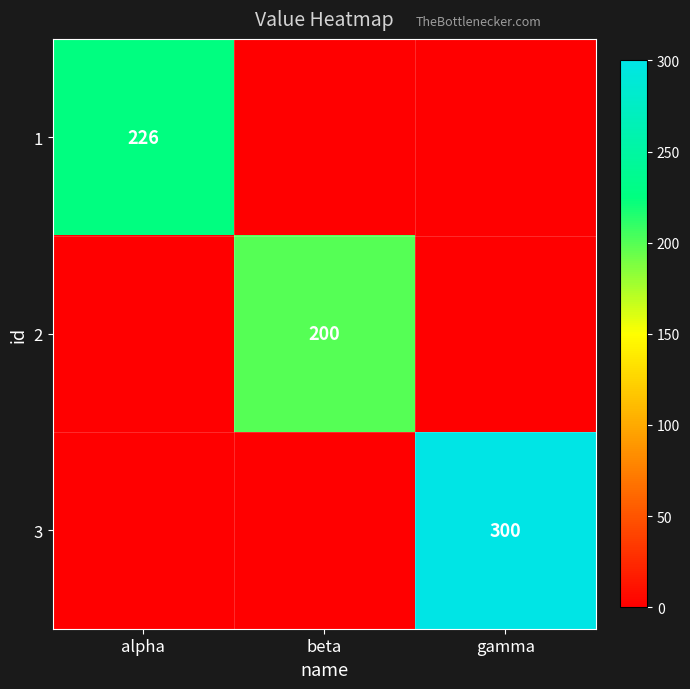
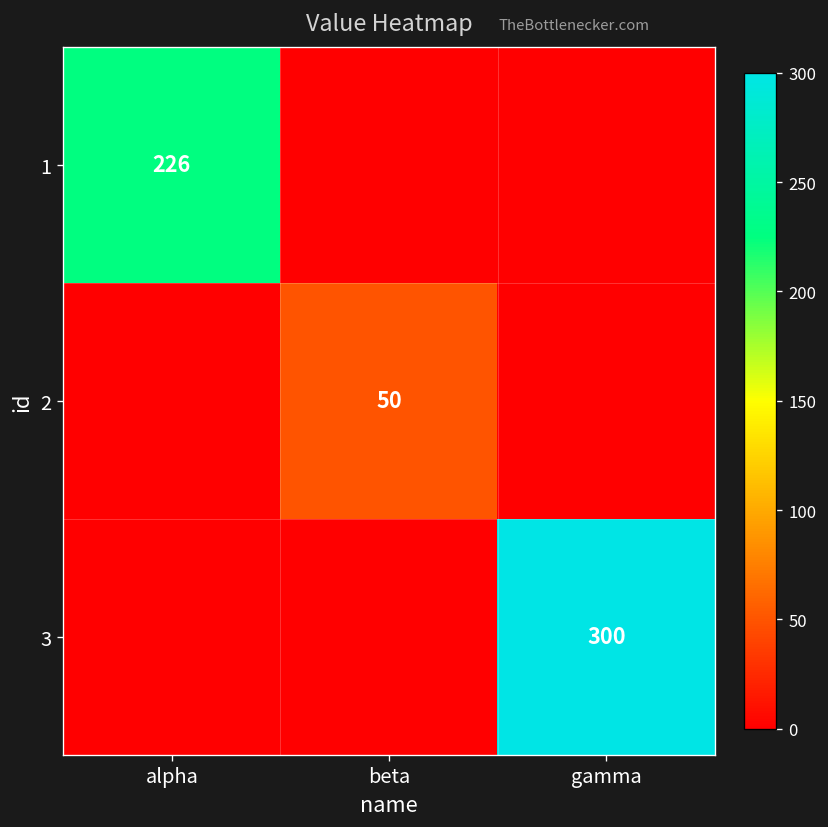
2, beta: 200 -> 50
